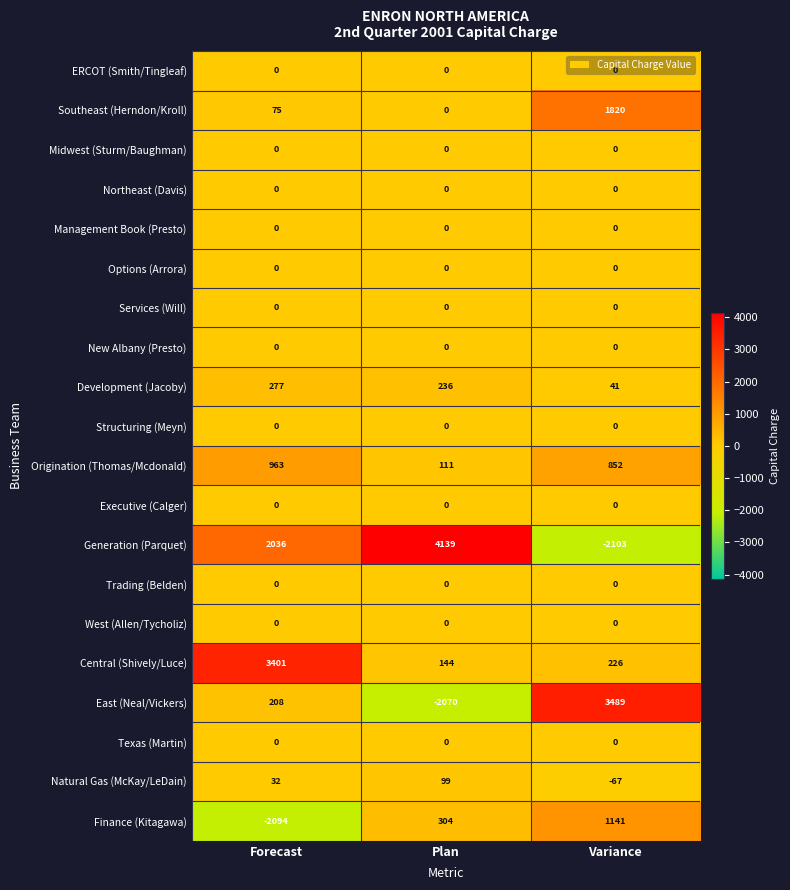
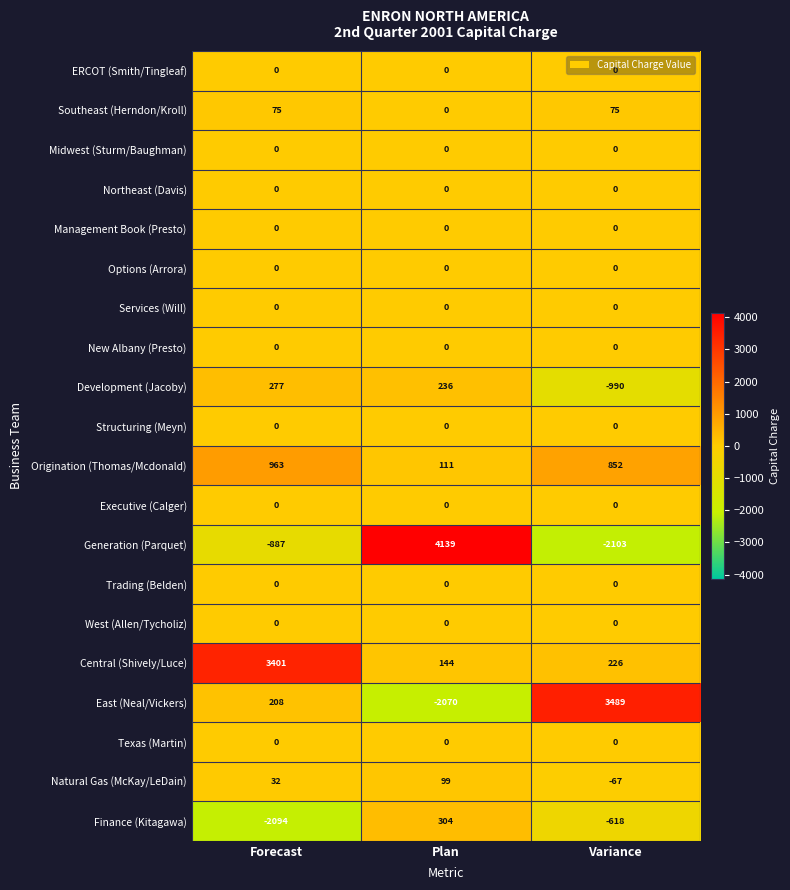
Southeast (Herndon/Kroll), Variance: 1820 -> 75
Development (Jacoby), Variance: 41 -> -990
Generation (Parquet), Forecast: 2036 -> -887
Finance (Kitagawa), Variance: 1141 -> -618
